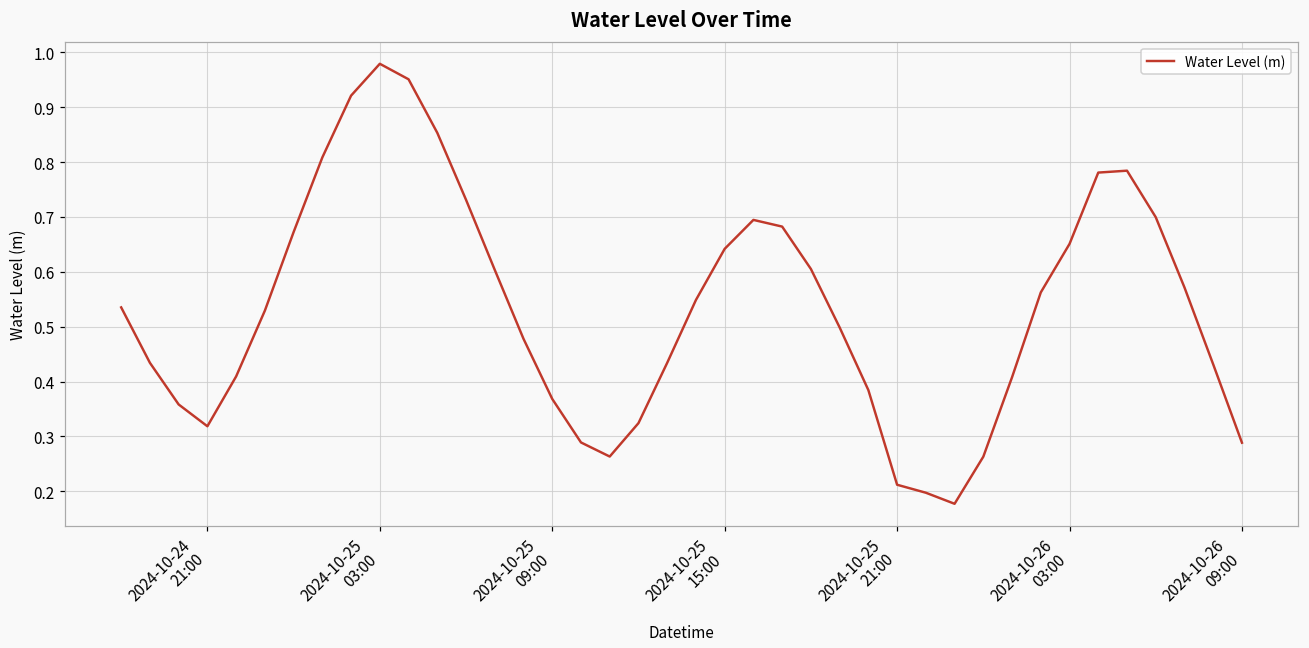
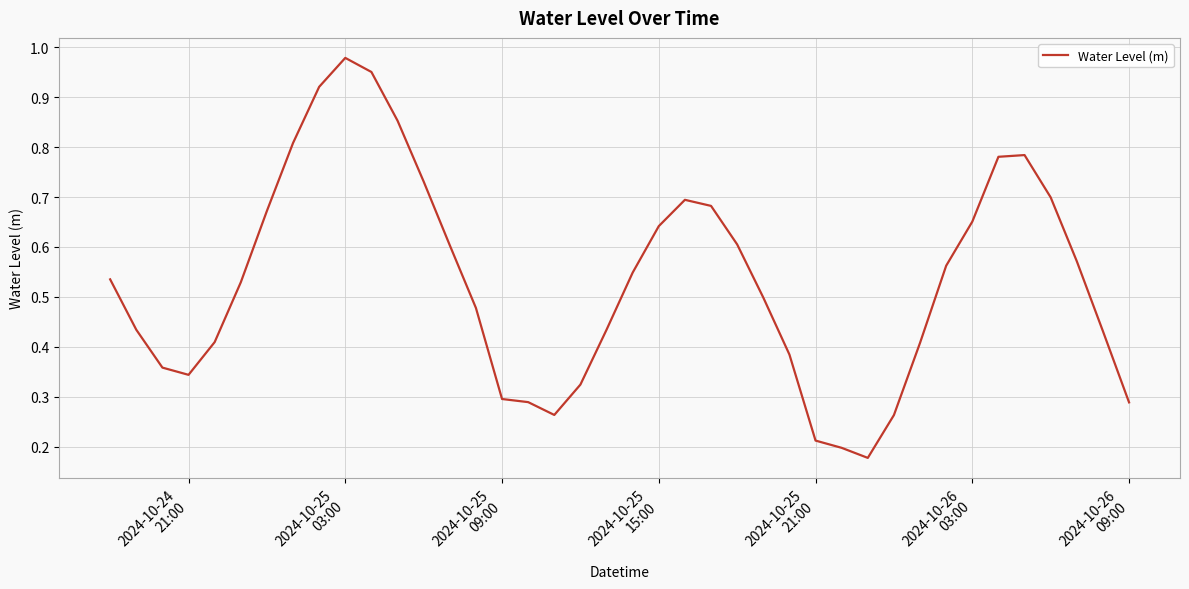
2024-10-24 21:00: 0.32 -> 0.34
2024-10-25 09:00: 0.37 -> 0.30
